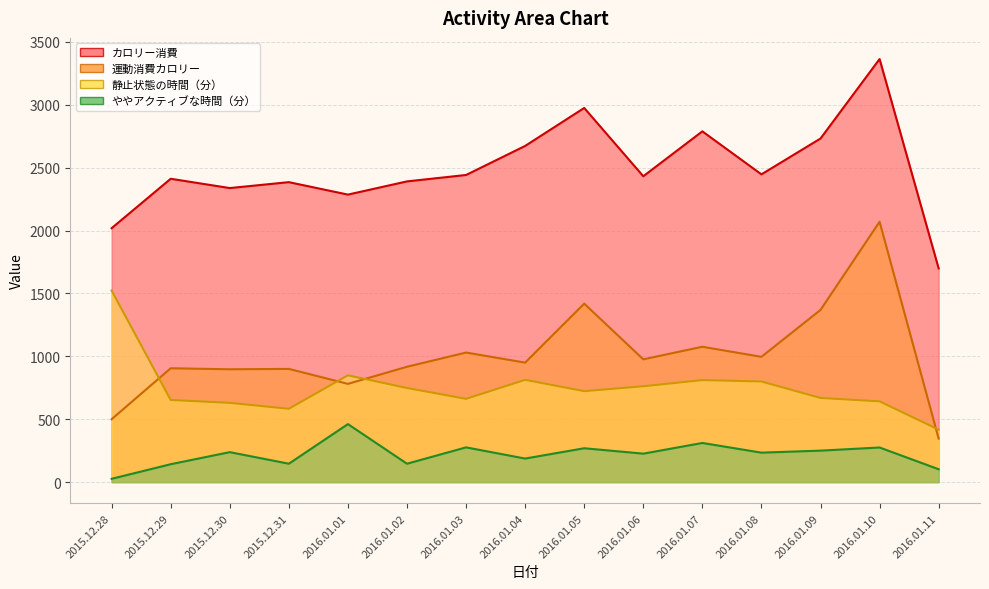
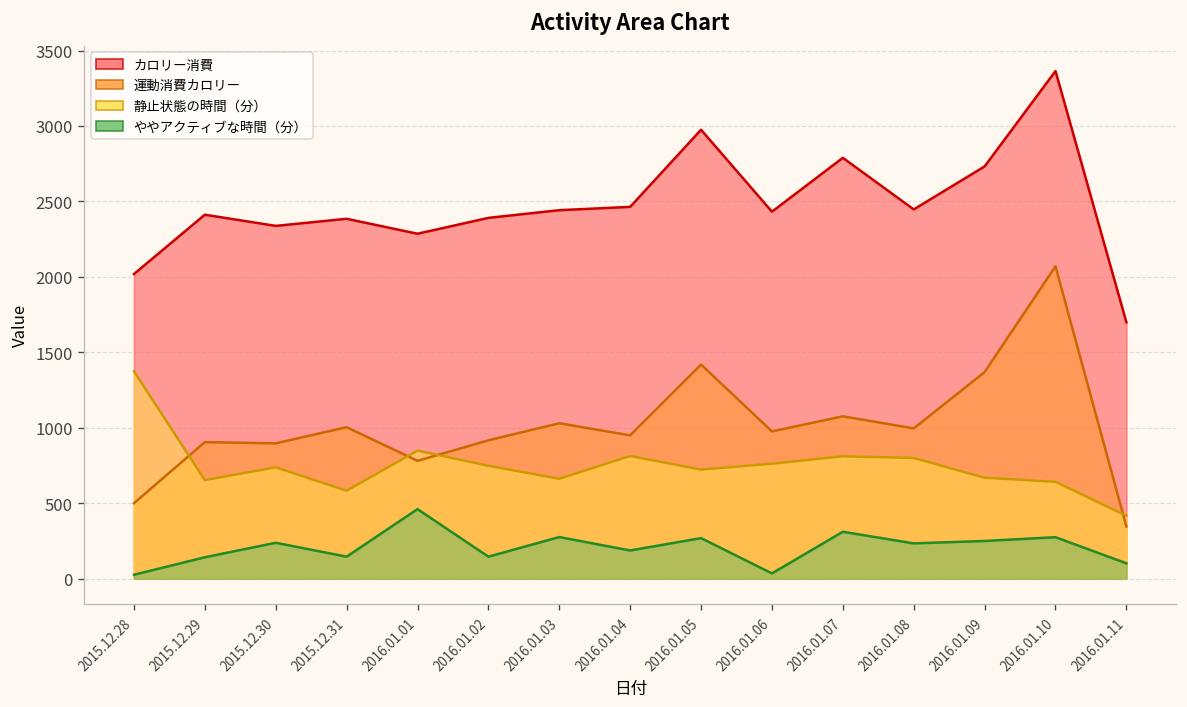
静止状態の時間（分）, 2015.12.28: 1520 -> 1380
静止状態の時間（分）, 2015.12.30: 630 -> 740
運動消費カロリー, 2015.12.31: 900 -> 1000
カロリー消費, 2016.01.04: 2670 -> 2460
ややアクティブな時間（分）, 2016.01.06: 230 -> 40
